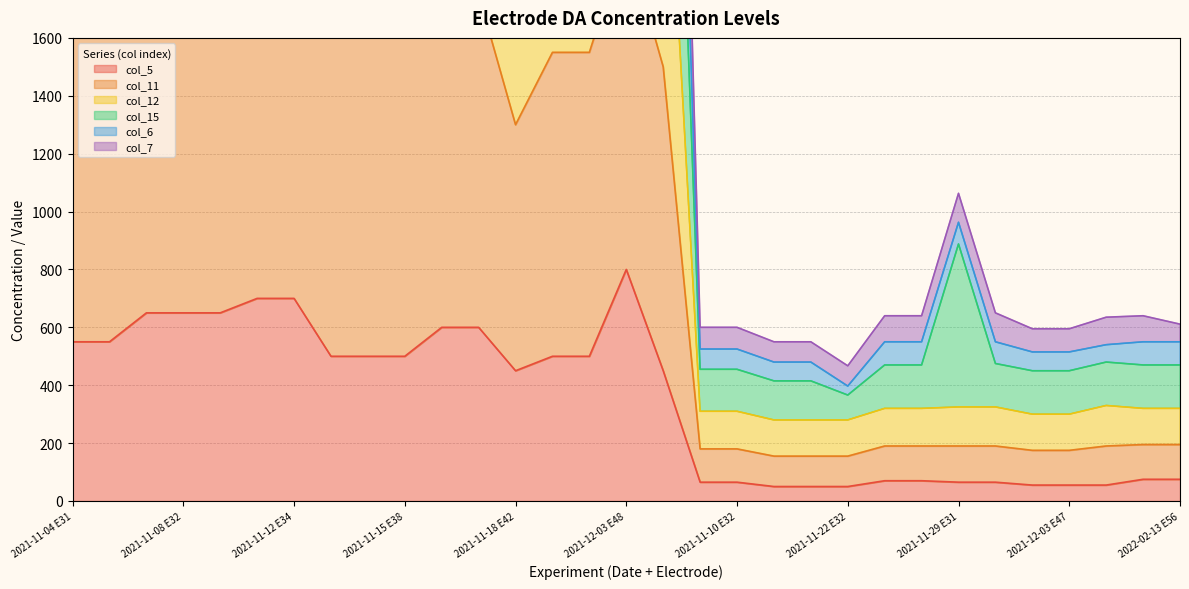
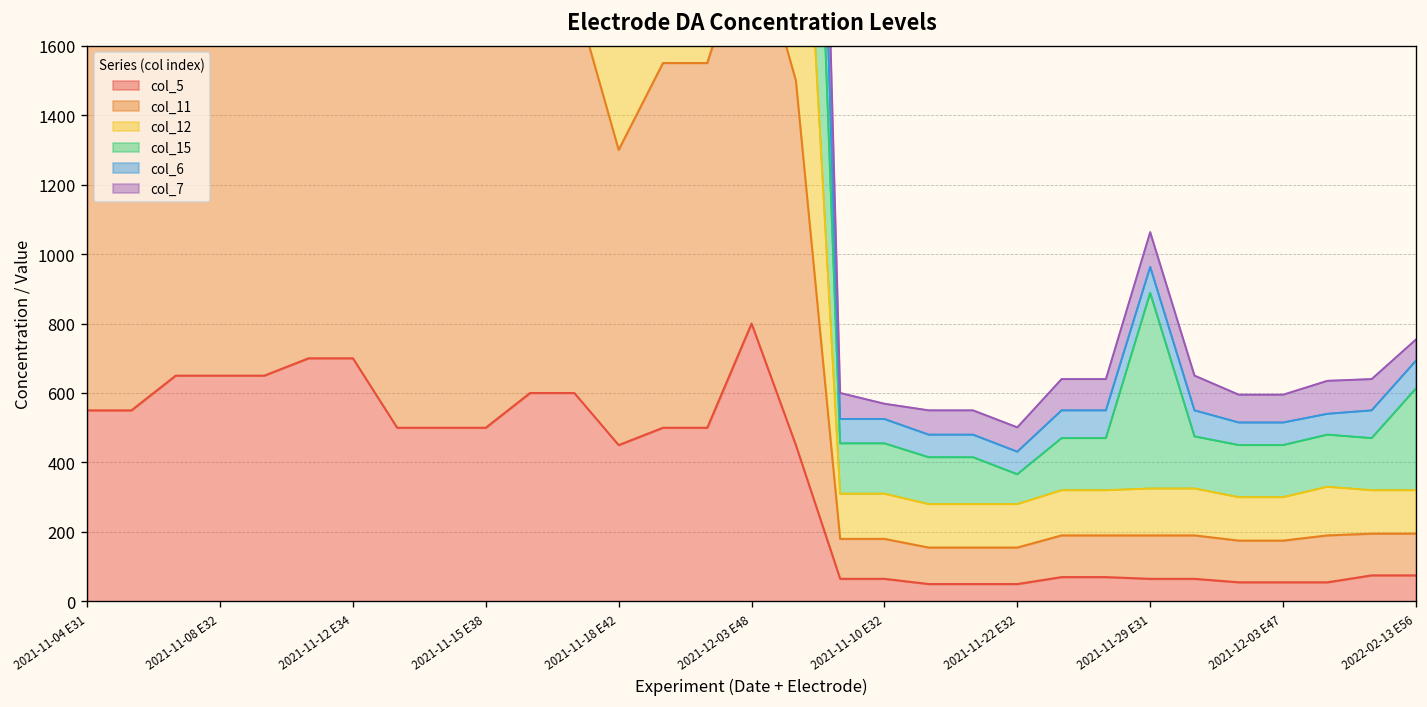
col_7, 2021-11-10 E32: 80 -> 40
col_6, 2021-11-22 E32: 30 -> 70
col_15, 2022-02-13 E56: 150 -> 290
